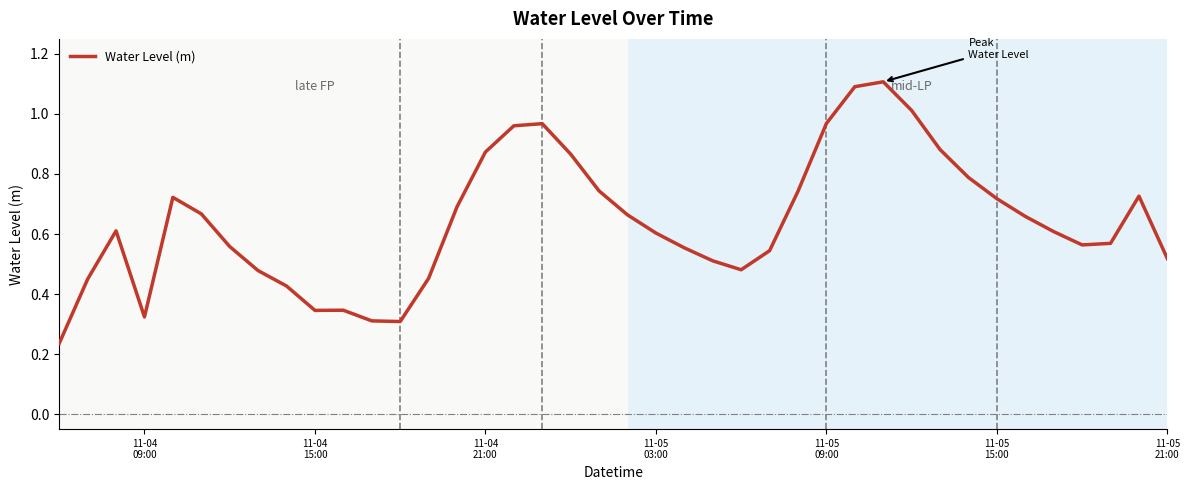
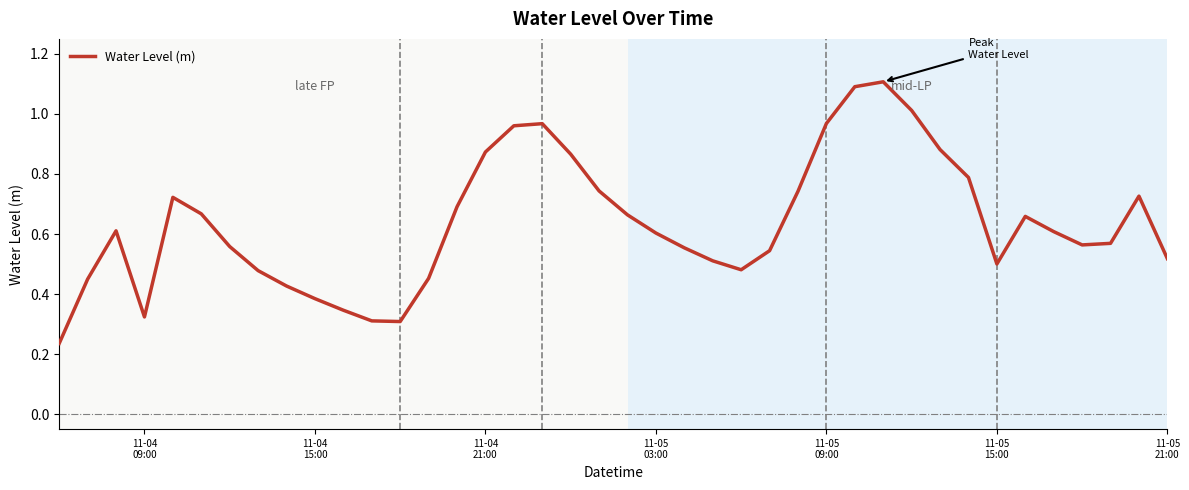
11-04 15:00: 0.35 -> 0.38
11-05 15:00: 0.72 -> 0.50
